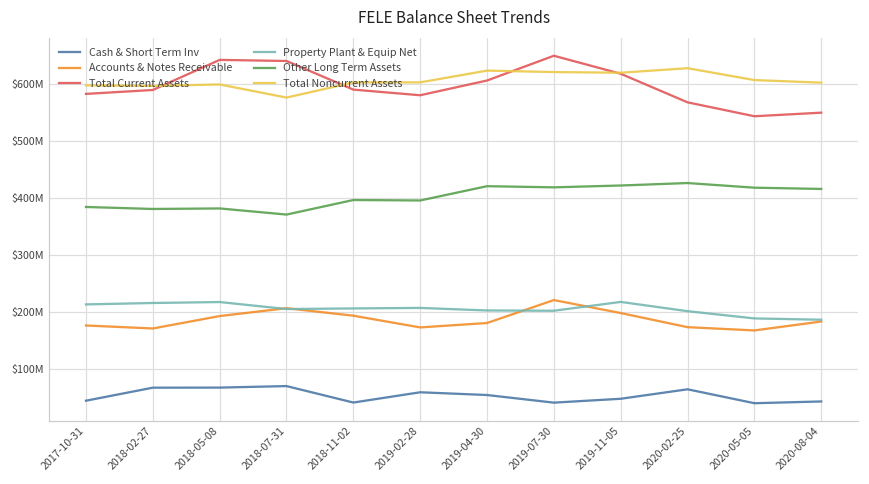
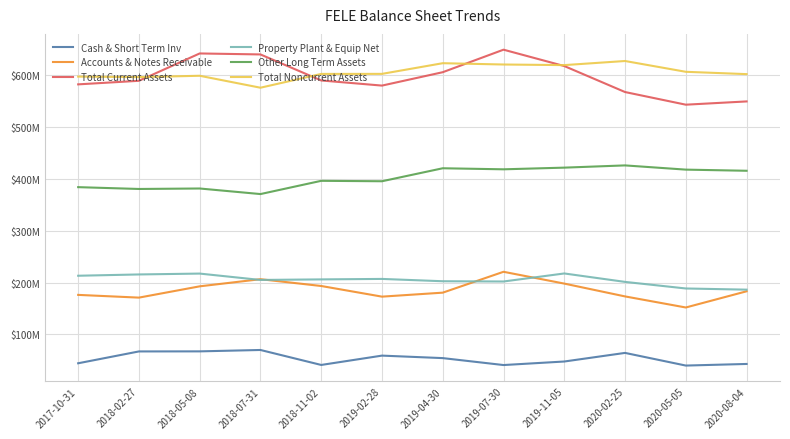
Accounts & Notes Receivable, 2020-05-05: $170000000 -> $150000000
